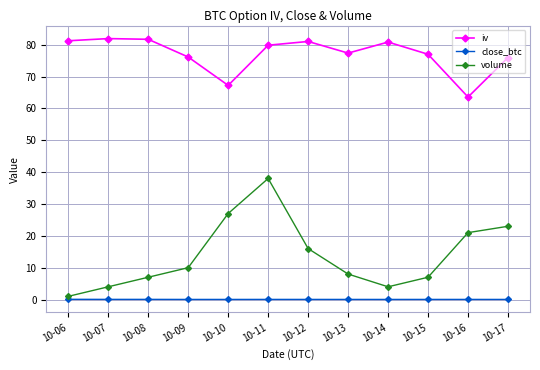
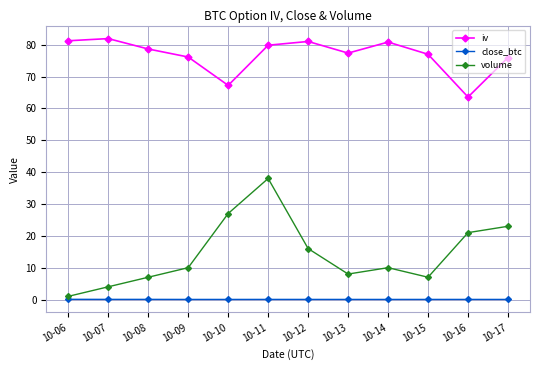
iv, 10-08: 82 -> 79
volume, 10-14: 4 -> 10
